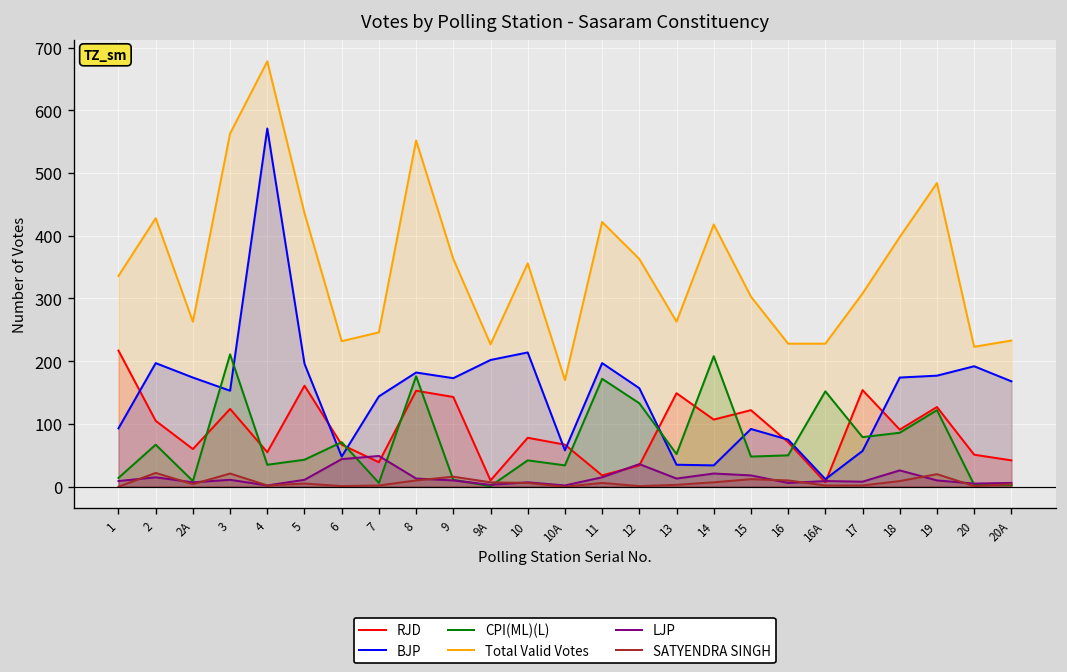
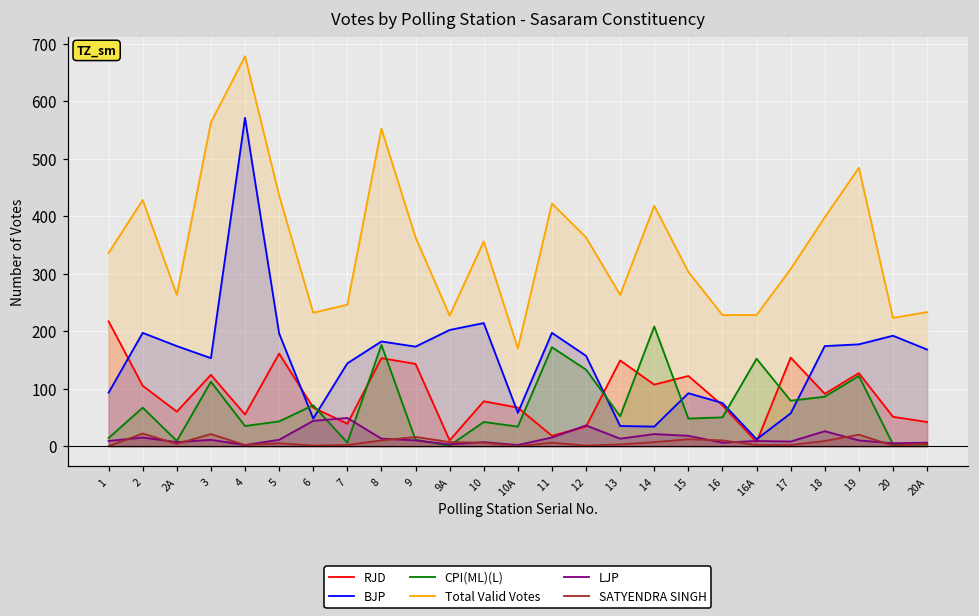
CPI(ML)(L), 3: 210 -> 110
